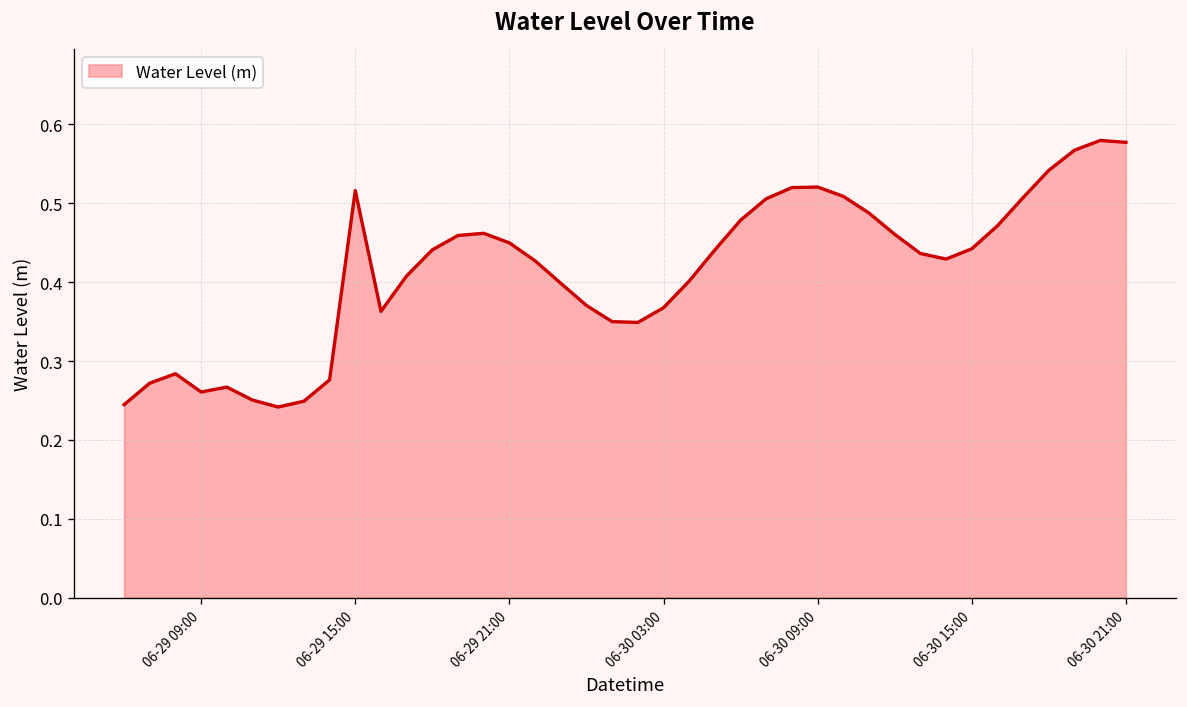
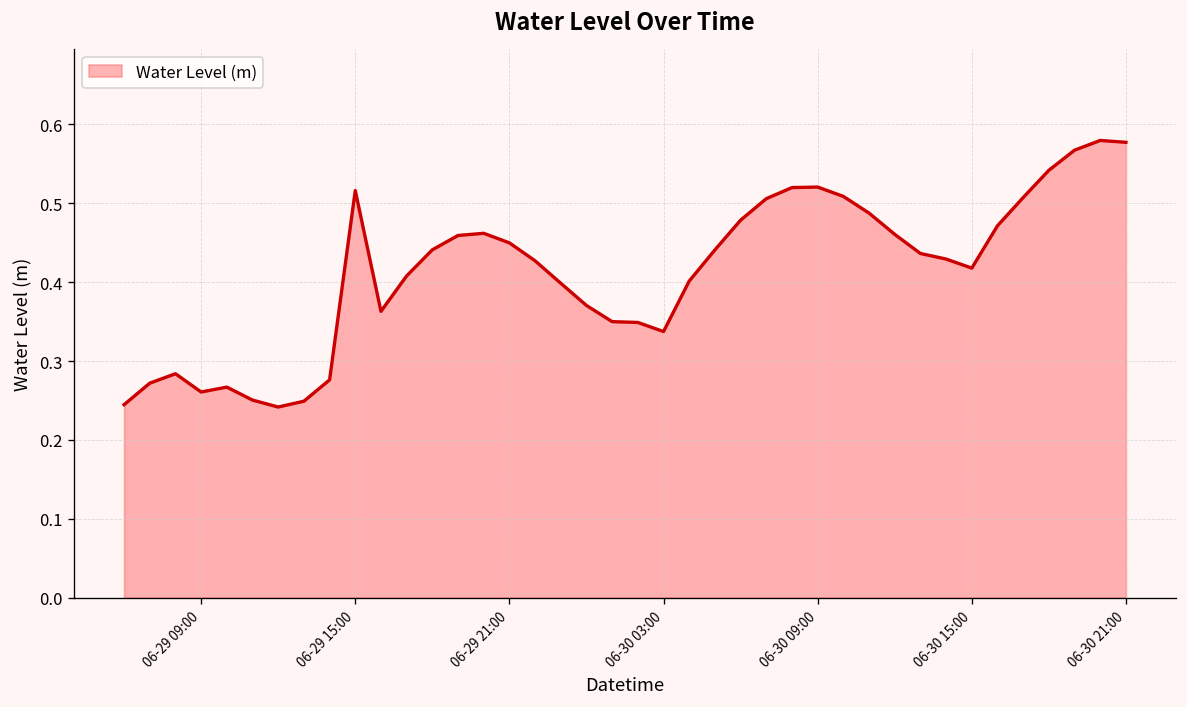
06-30 03:00: 0.37 -> 0.34
06-30 15:00: 0.44 -> 0.42
